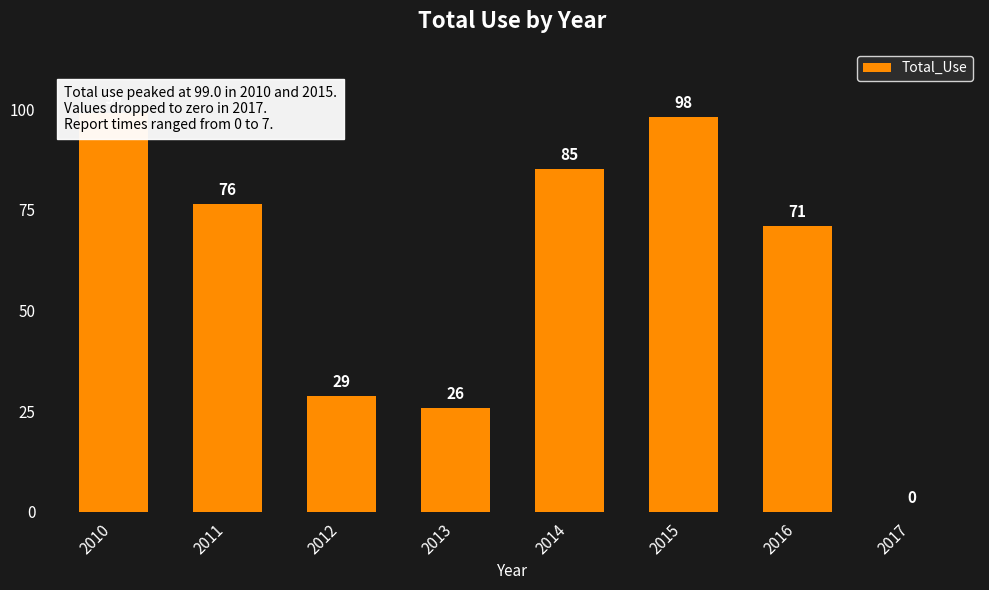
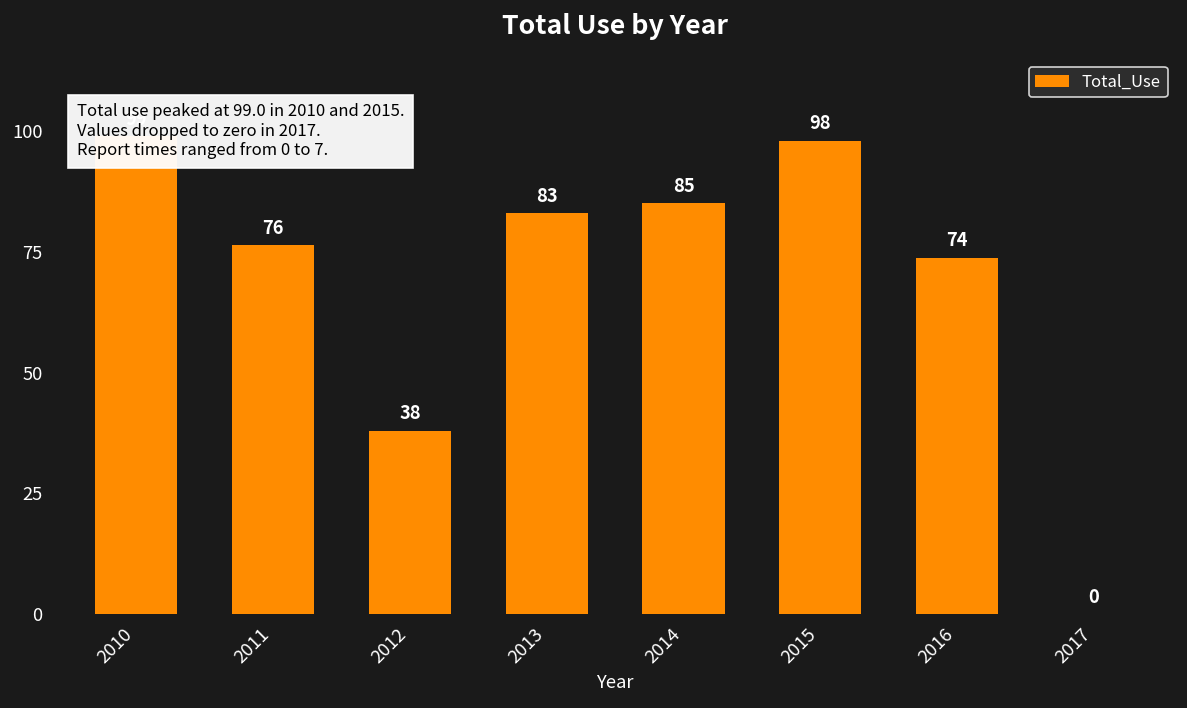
2012: 29 -> 38
2013: 26 -> 83
2016: 71 -> 74
